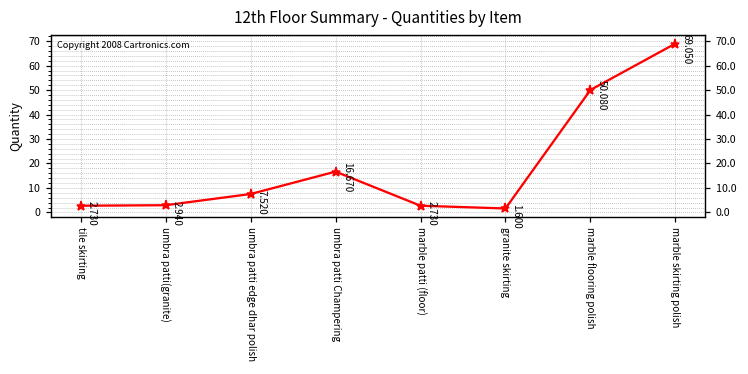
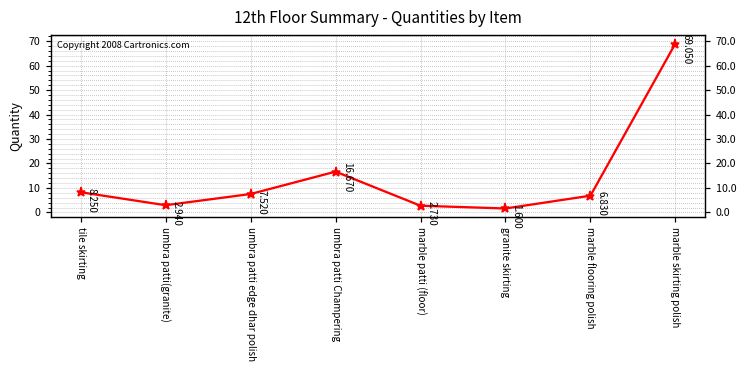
tile skirting: 2.730 -> 8.250
marble flooring polish: 50.080 -> 6.830
